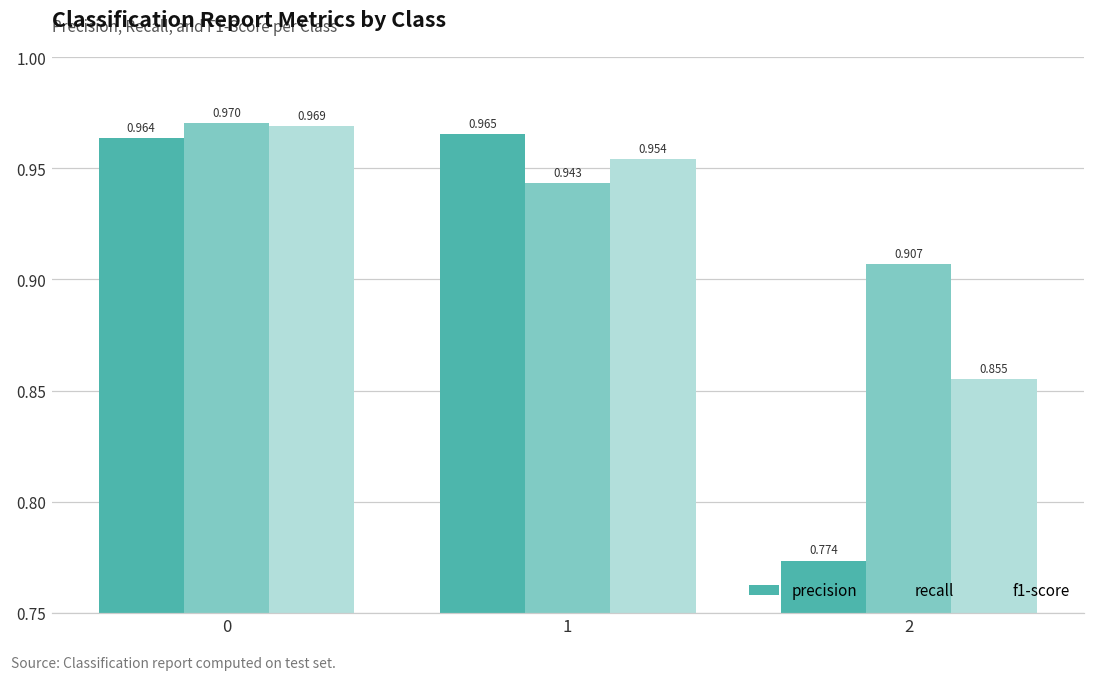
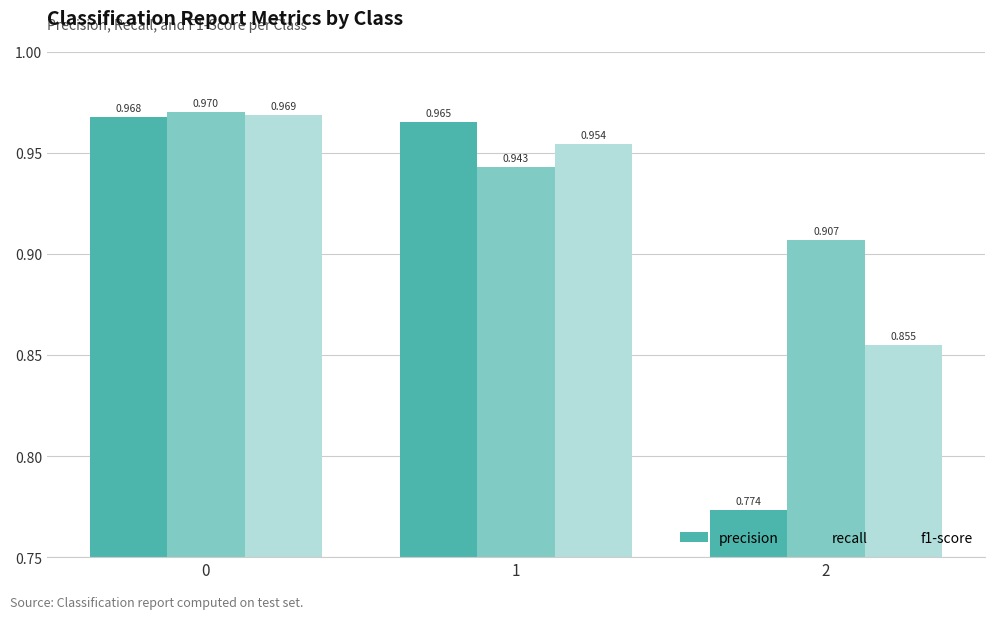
precision, 0: 0.964 -> 0.968
